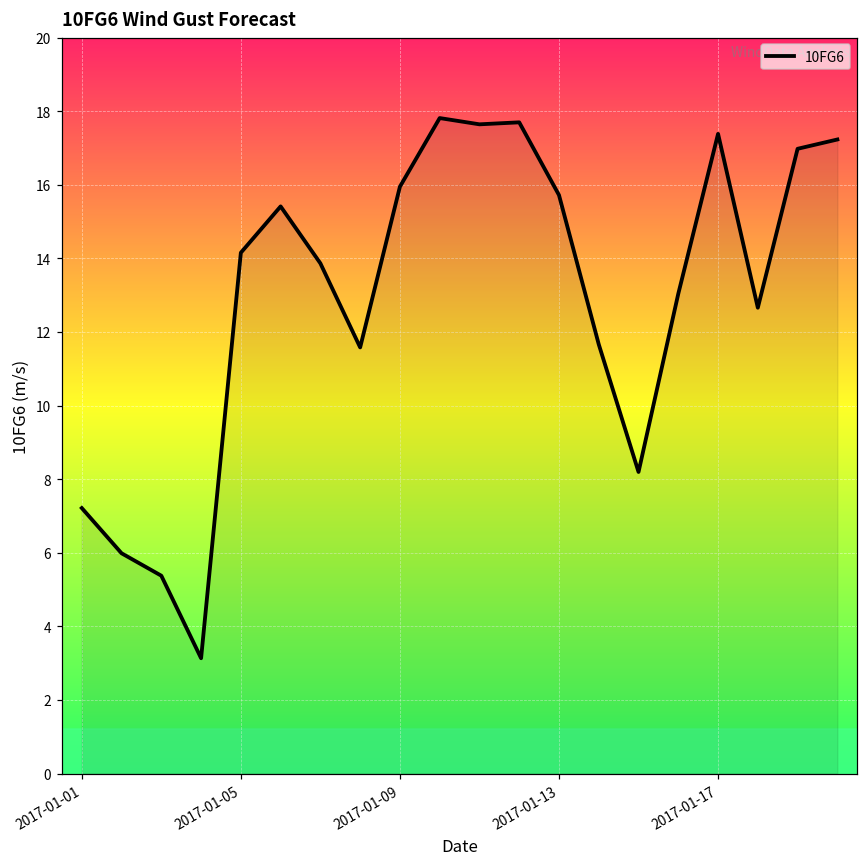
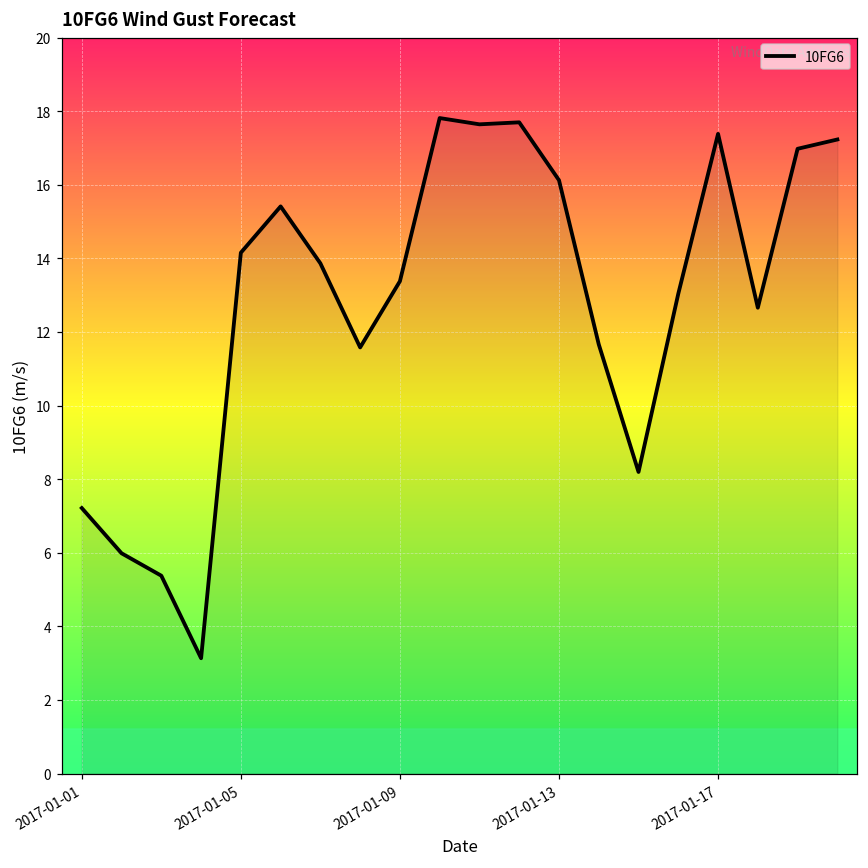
2017-01-09: 15.9 -> 13.4
2017-01-13: 15.7 -> 16.1
